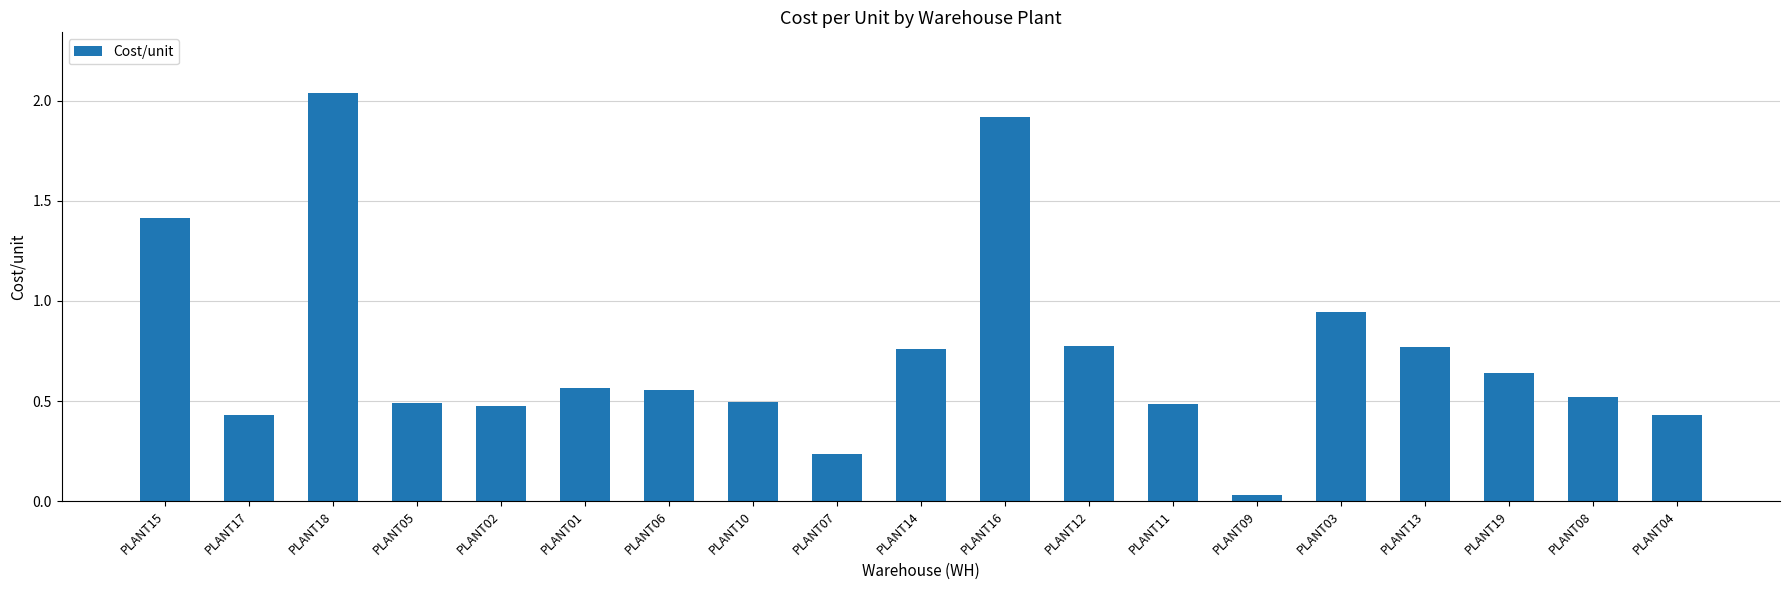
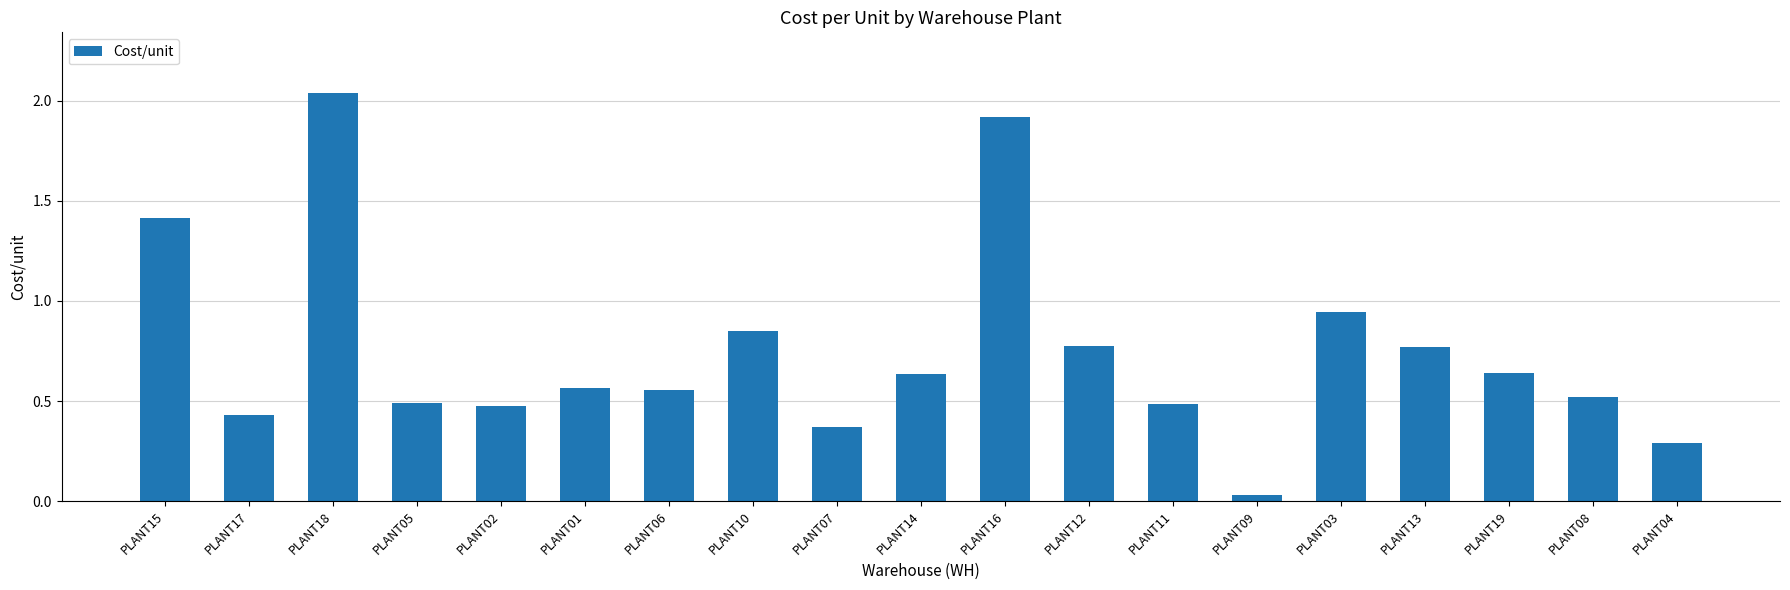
PLANT10: 0.49 -> 0.85
PLANT07: 0.24 -> 0.37
PLANT14: 0.76 -> 0.63
PLANT04: 0.43 -> 0.29
